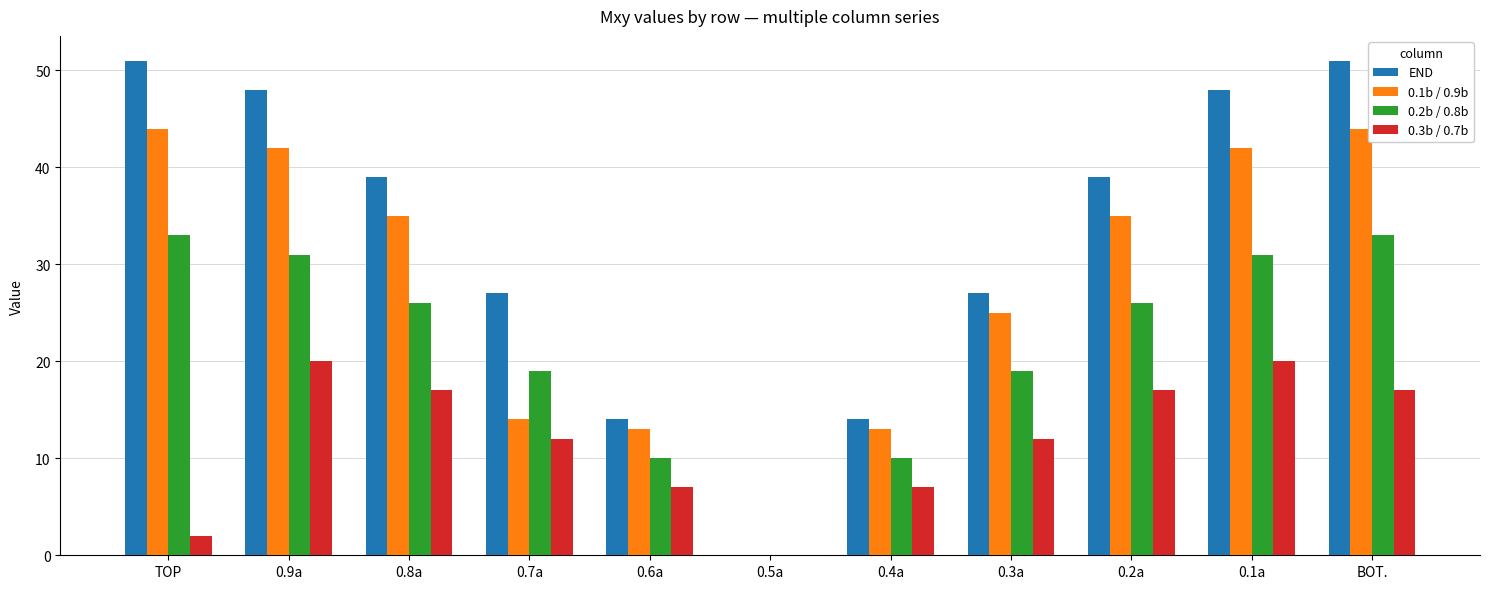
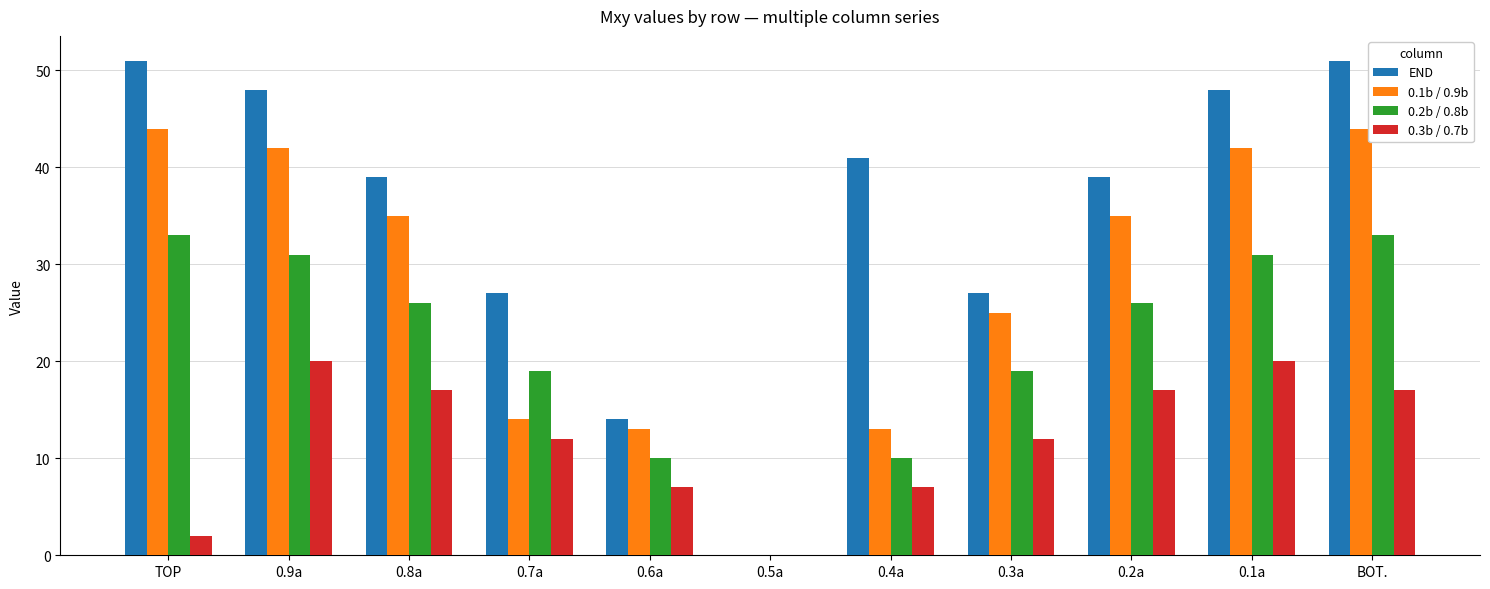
END, 0.4a: 14 -> 41
